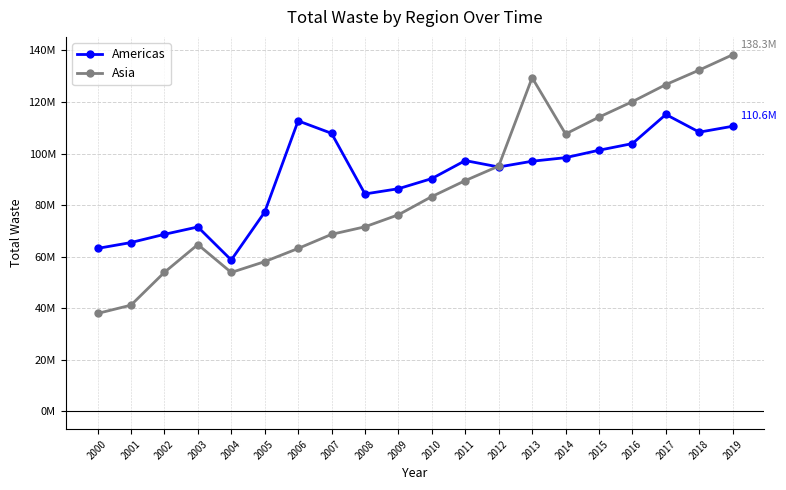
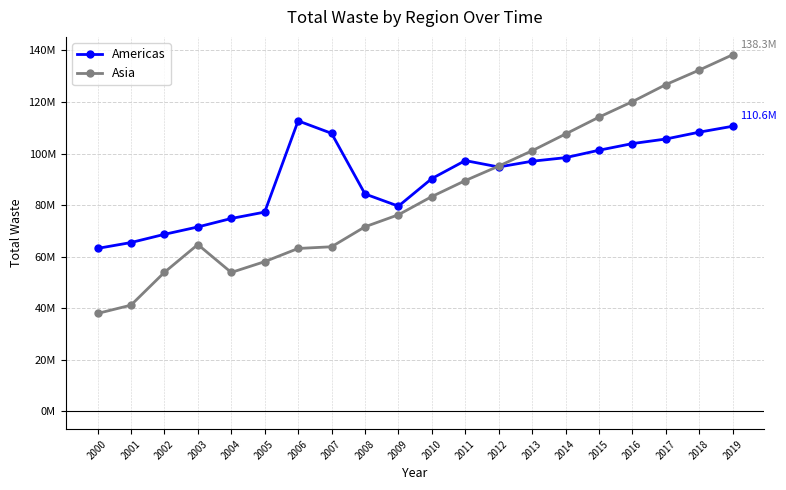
Americas, 2004: 59000000 -> 75000000
Asia, 2007: 69000000 -> 64000000
Americas, 2009: 86000000 -> 80000000
Asia, 2013: 129000000 -> 101000000
Americas, 2017: 115000000 -> 106000000
